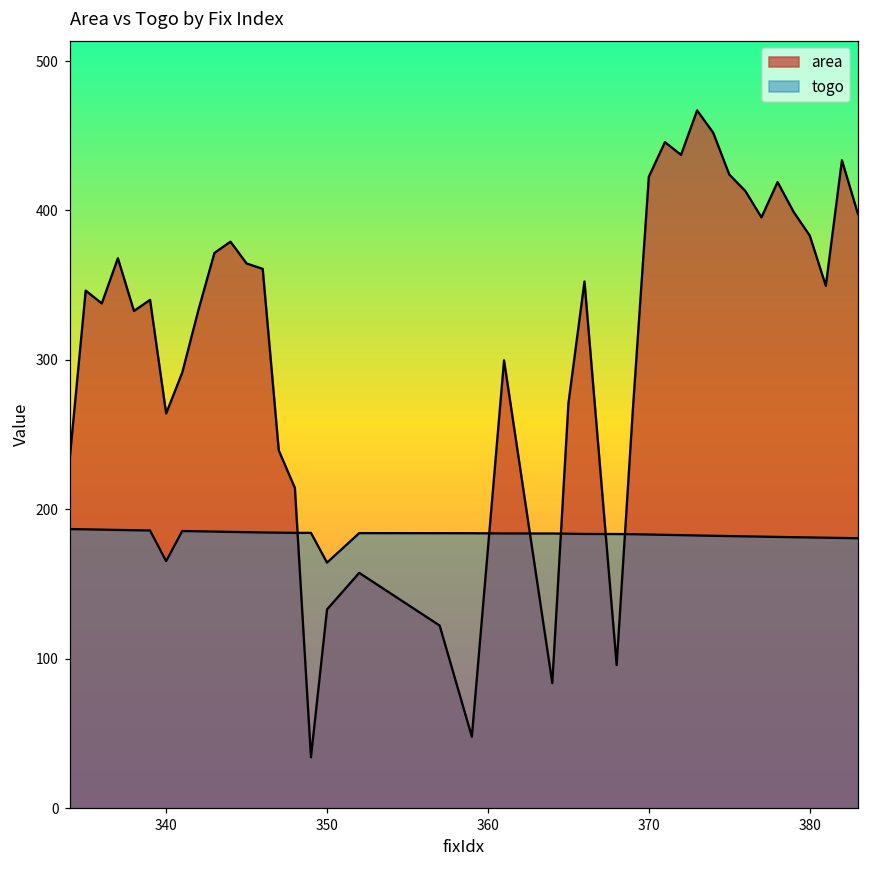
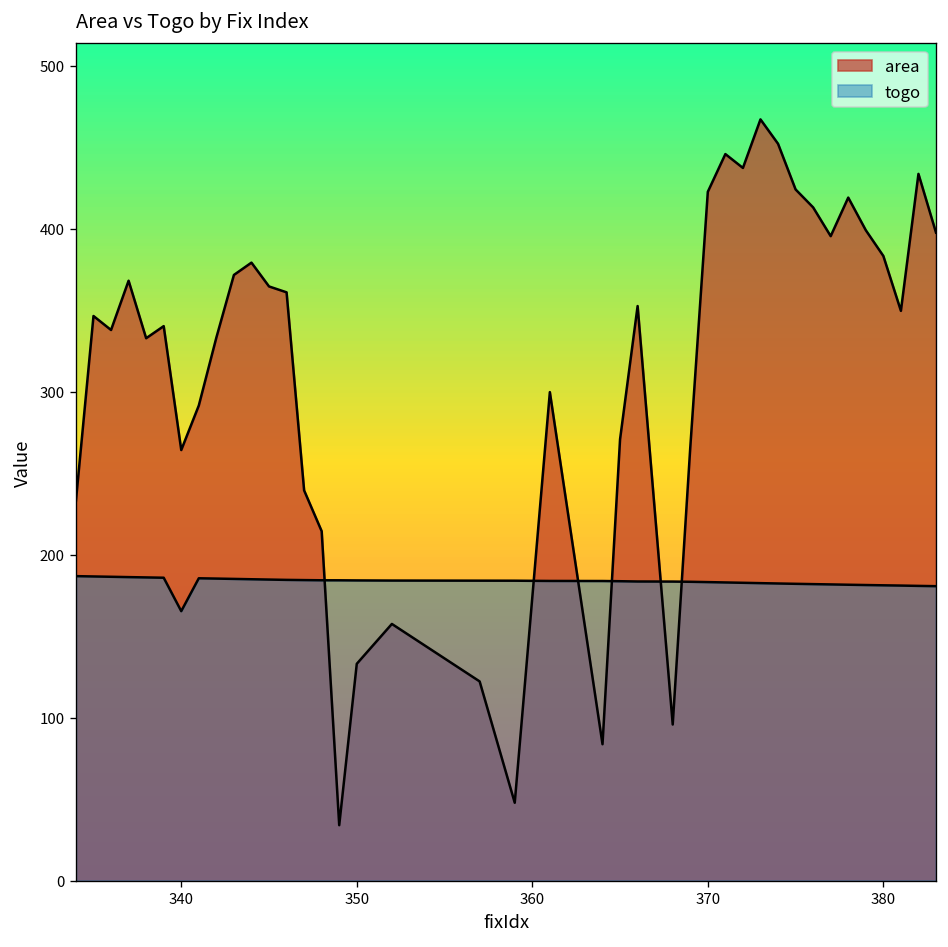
togo, 350: 164 -> 184
